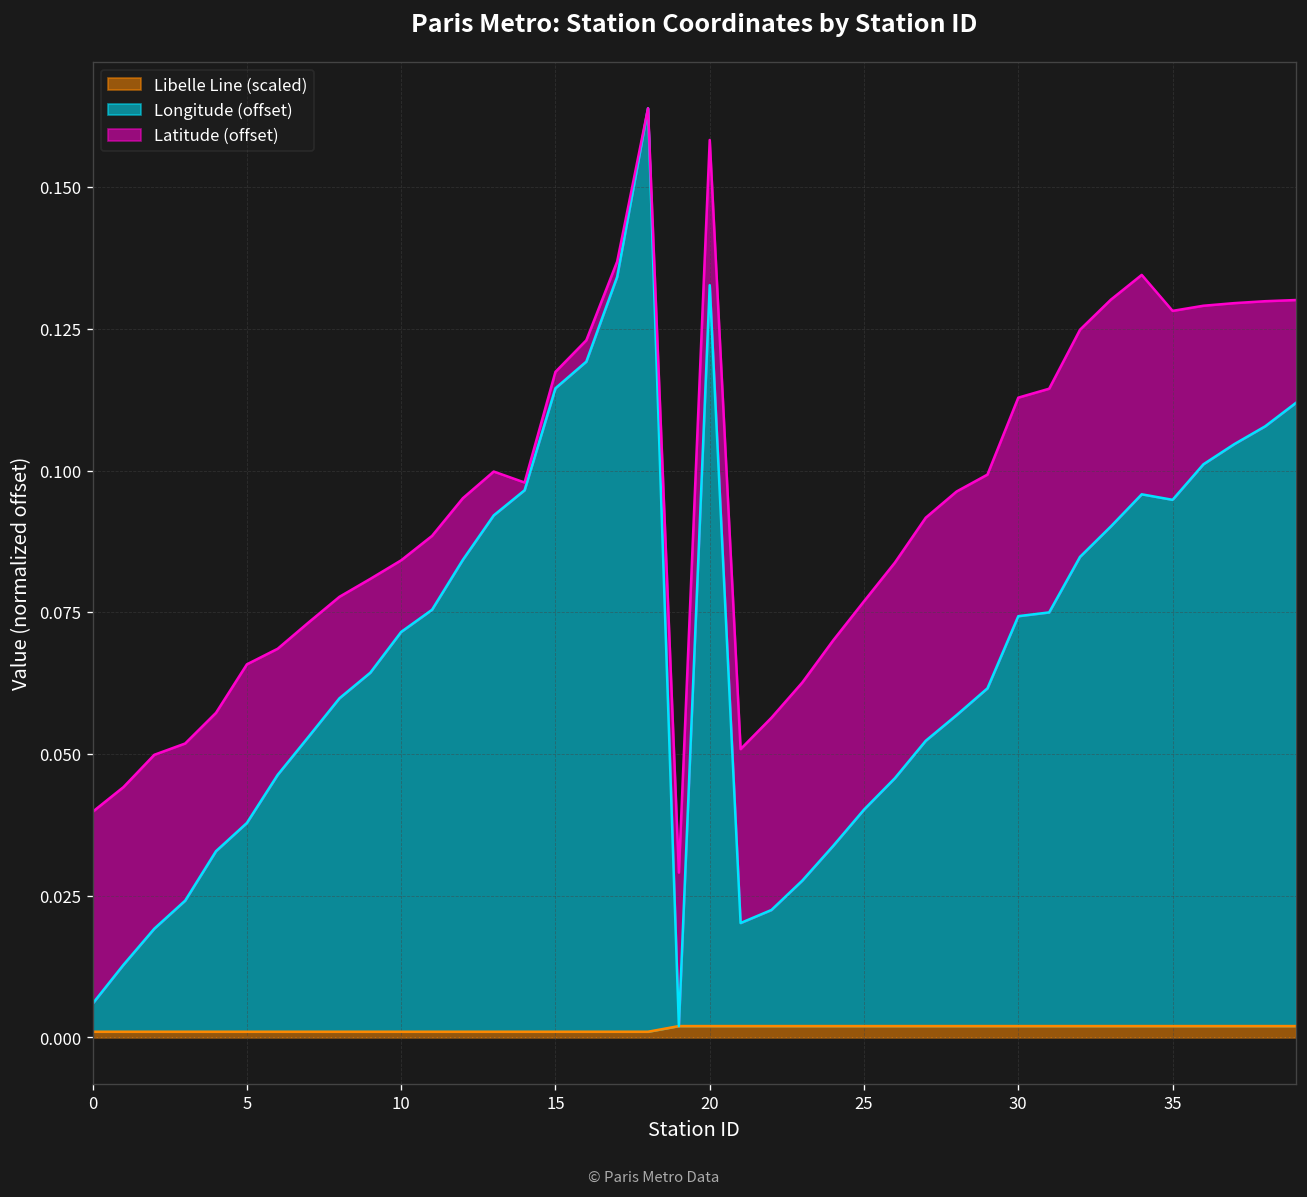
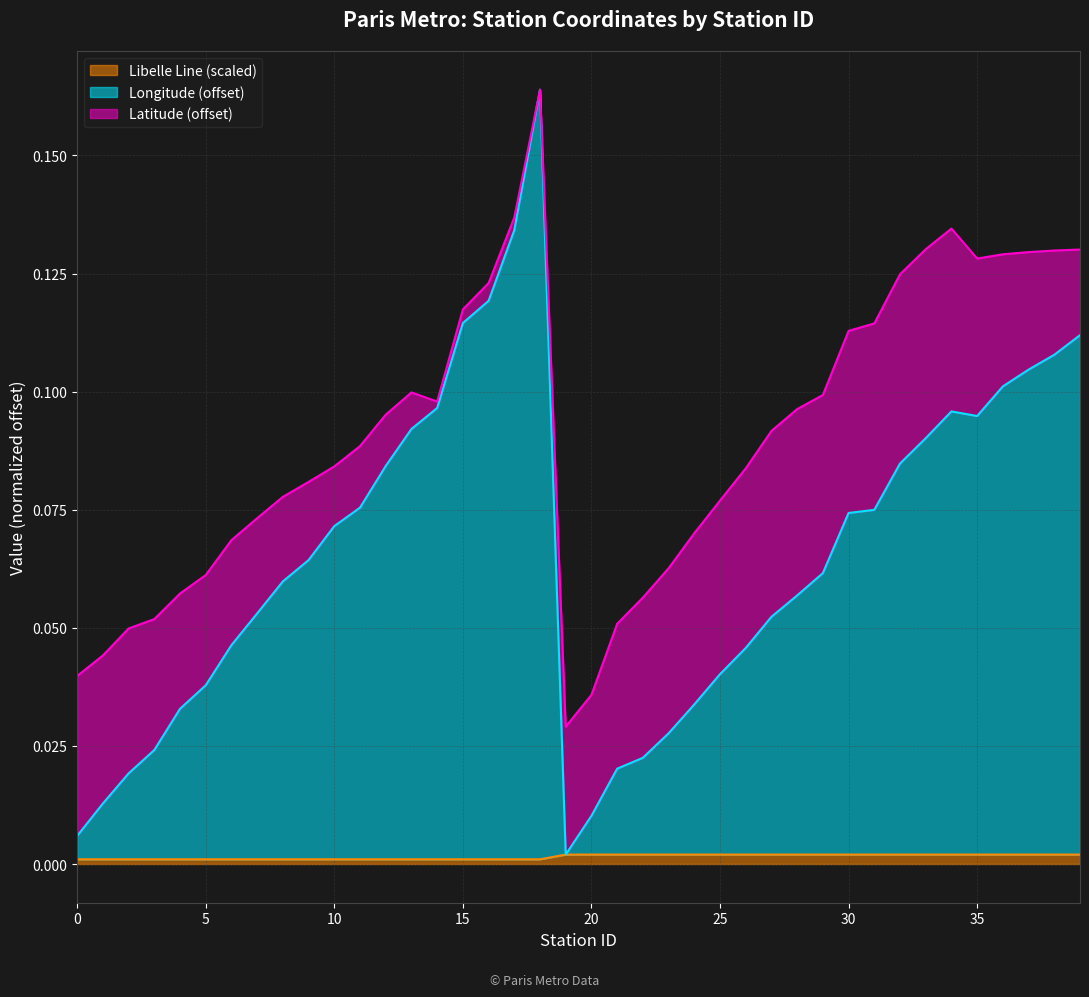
Latitude (offset), 5: 0.028 -> 0.023
Longitude (offset), 20: 0.131 -> 0.008
